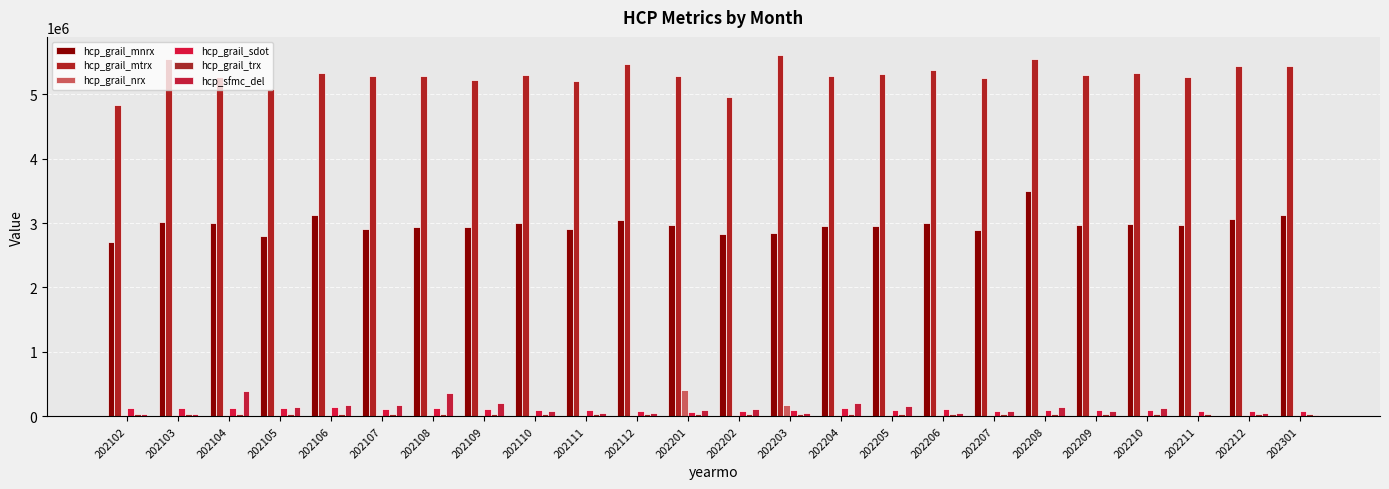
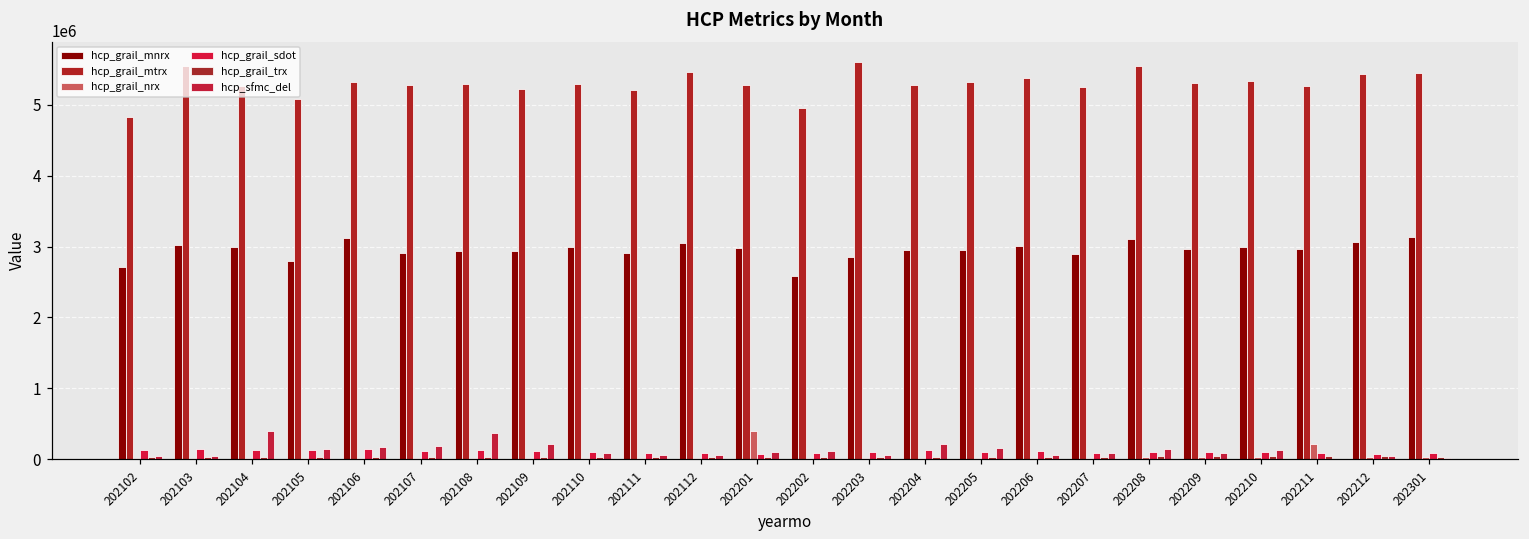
hcp_grail_mnrx, 202202: 2800000 -> 2600000
hcp_grail_nrx, 202203: 200000 -> 0
hcp_grail_mnrx, 202208: 3500000 -> 3100000
hcp_grail_nrx, 202211: 0 -> 200000
